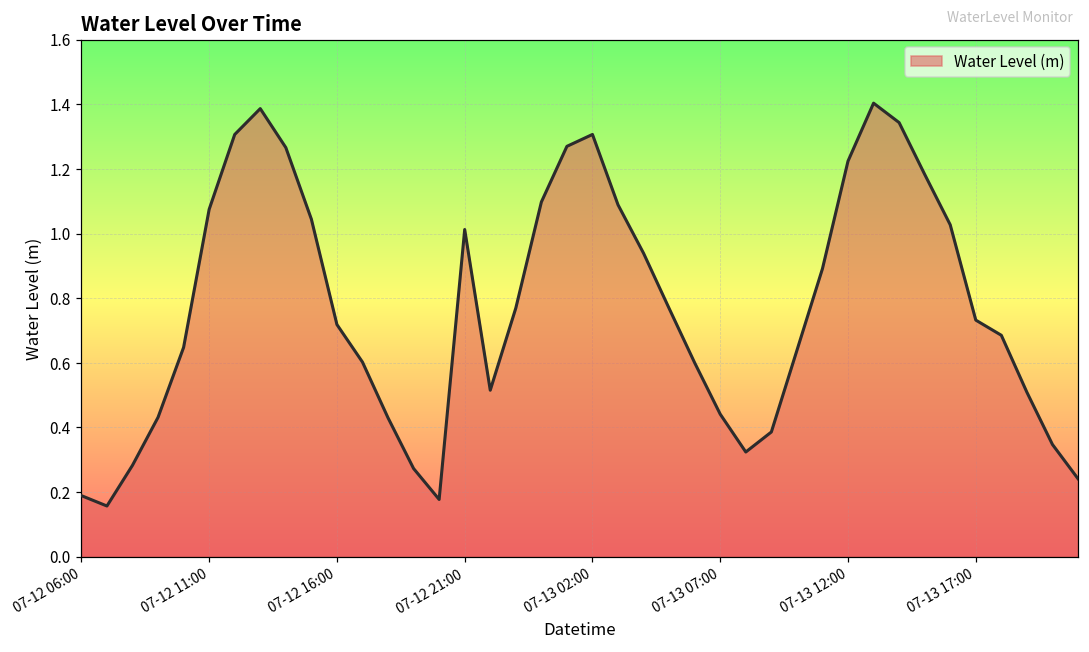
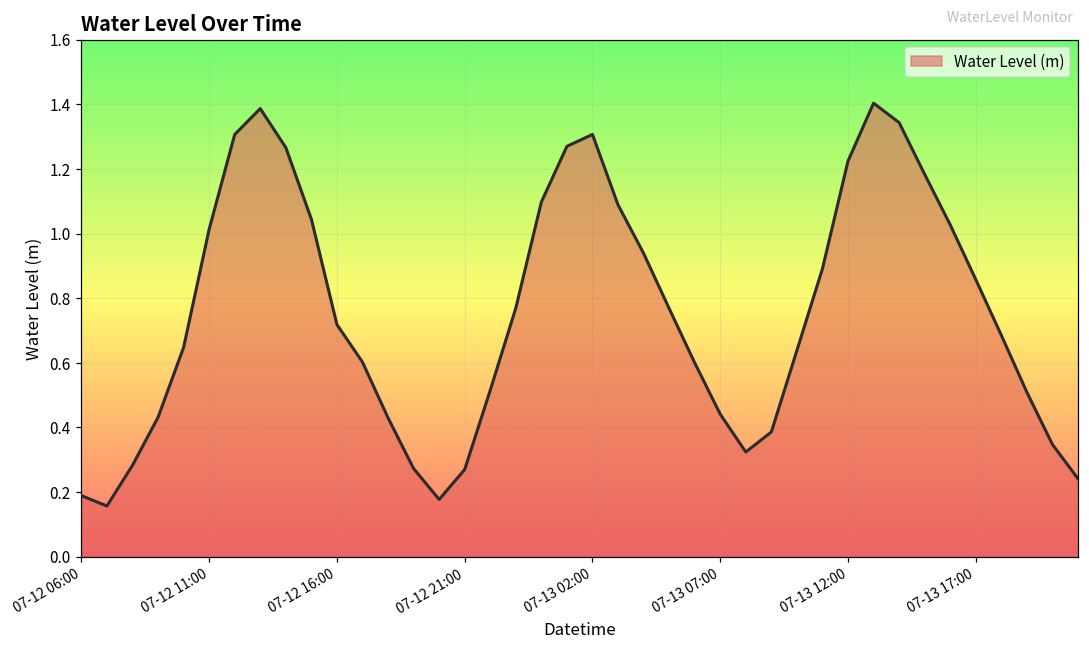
07-12 11:00: 1.07 -> 1.01
07-12 21:00: 1.01 -> 0.27
07-13 17:00: 0.73 -> 0.86
